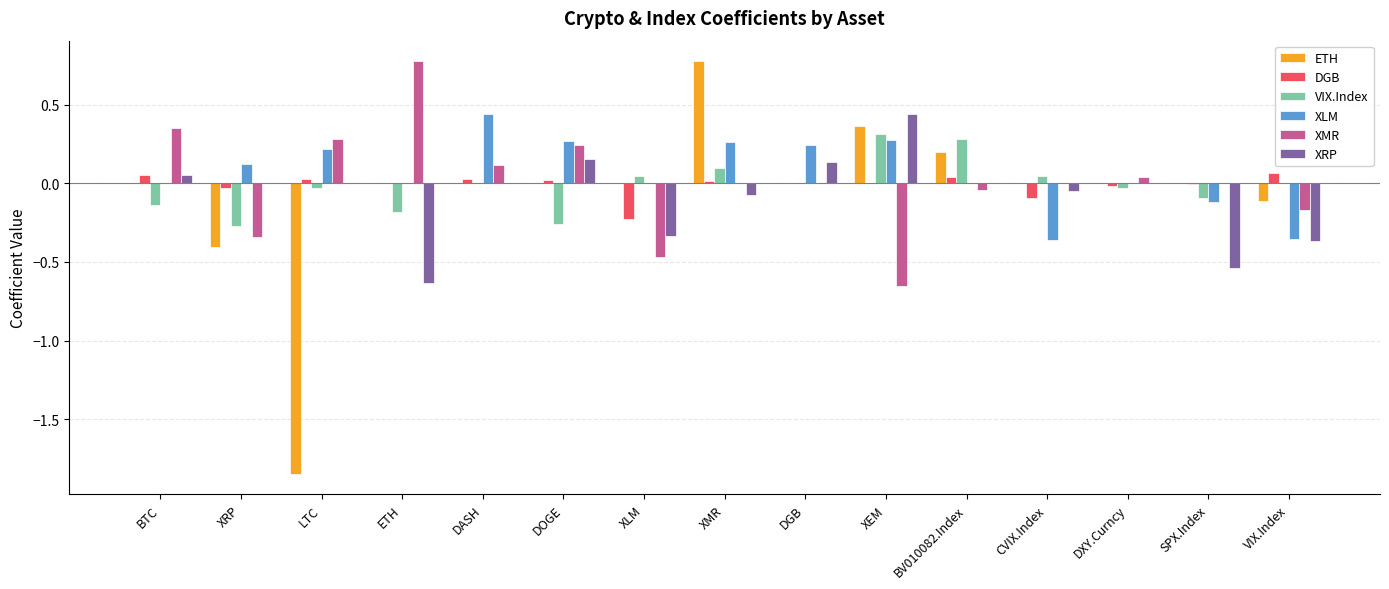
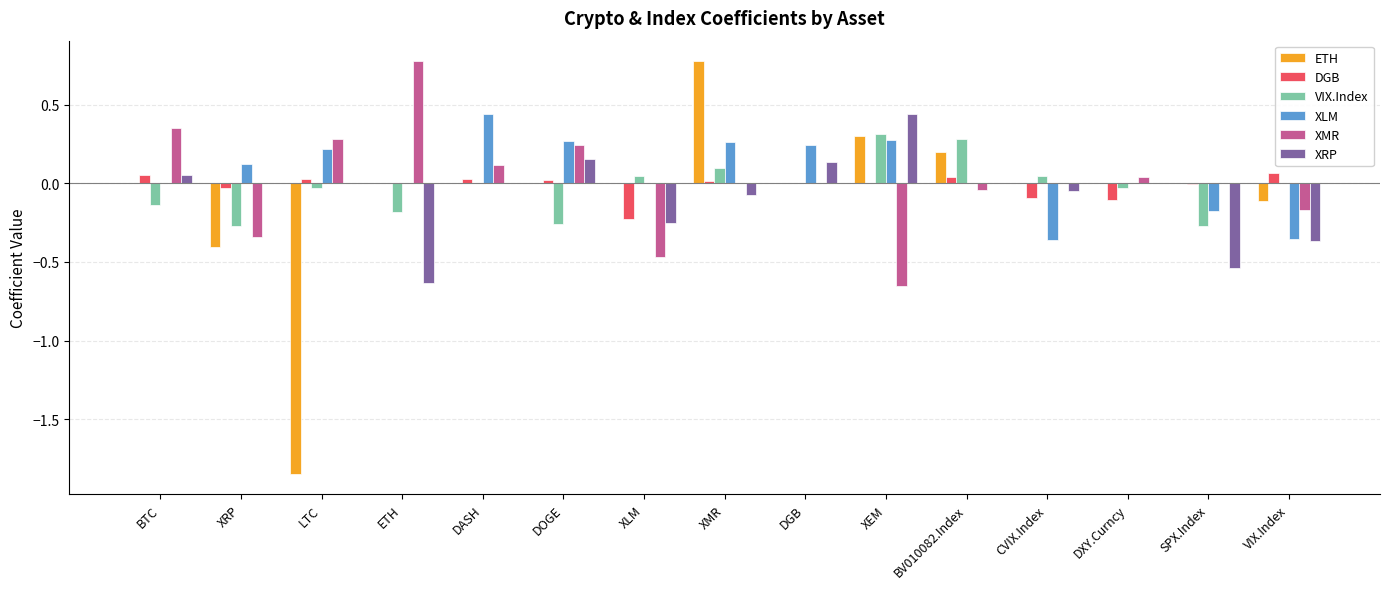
XRP, XLM: -0.33 -> -0.25
ETH, XEM: 0.36 -> 0.30
DGB, DXY.Curncy: -0.01 -> -0.11
VIX.Index, SPX.Index: -0.10 -> -0.27
XLM, SPX.Index: -0.12 -> -0.17
